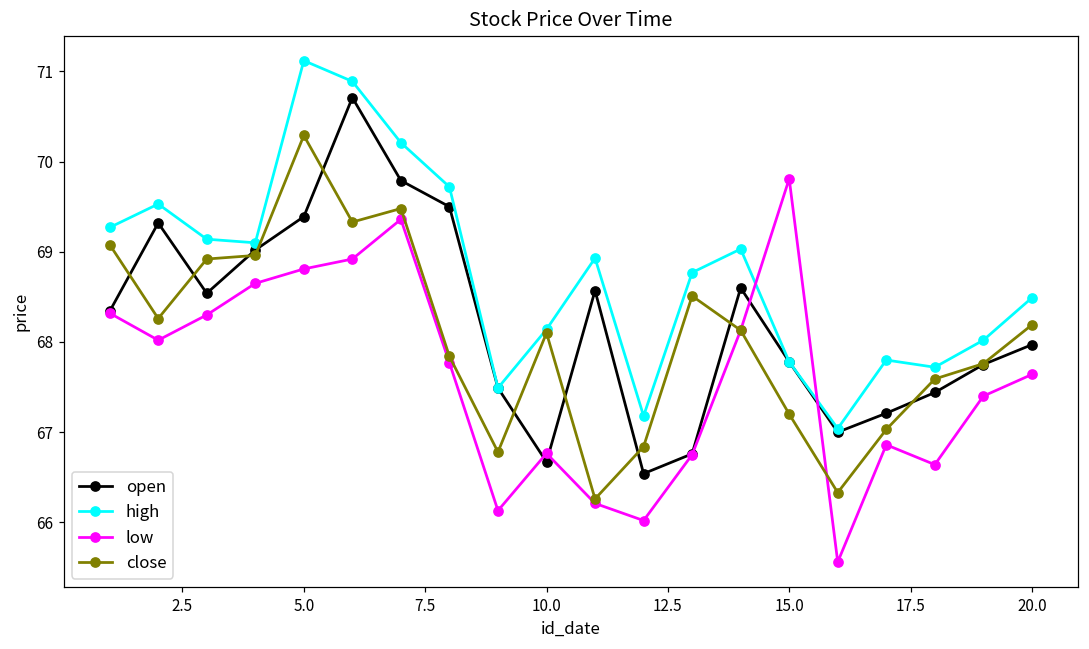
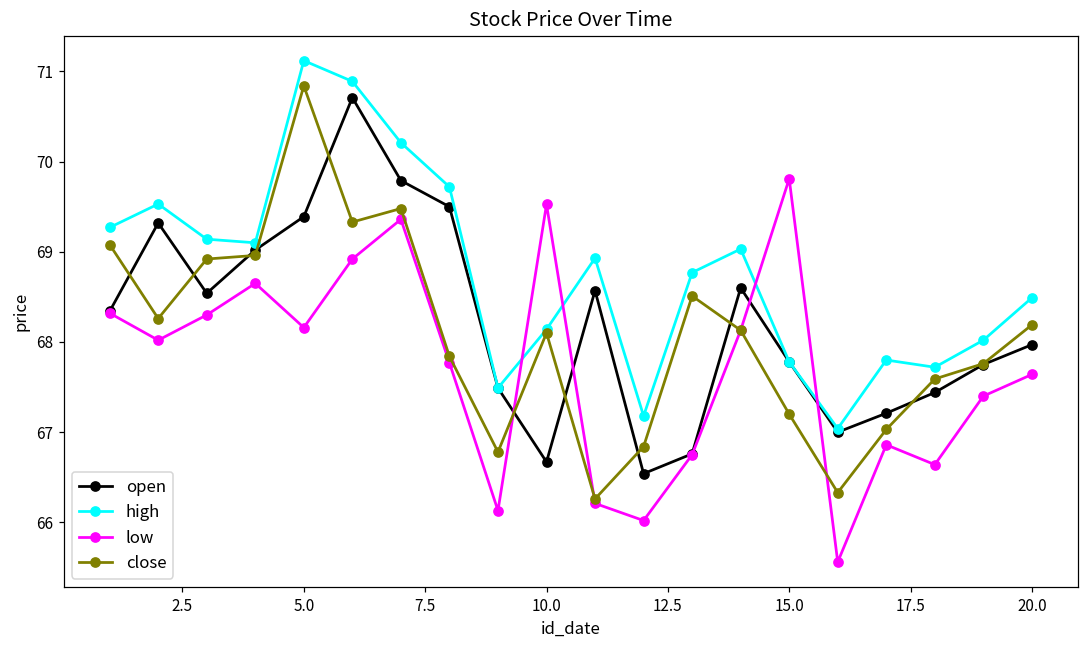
low, 5.0: 68.8 -> 68.2
close, 5.0: 70.3 -> 70.8
low, 10.0: 66.8 -> 69.5
